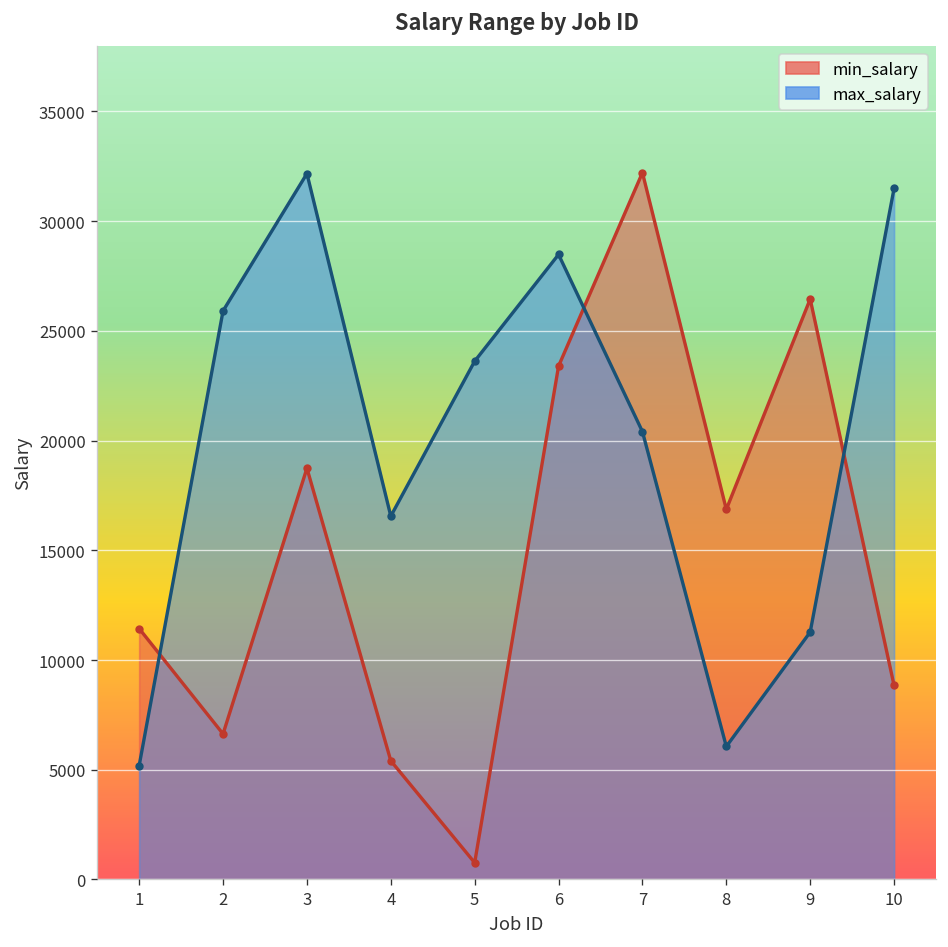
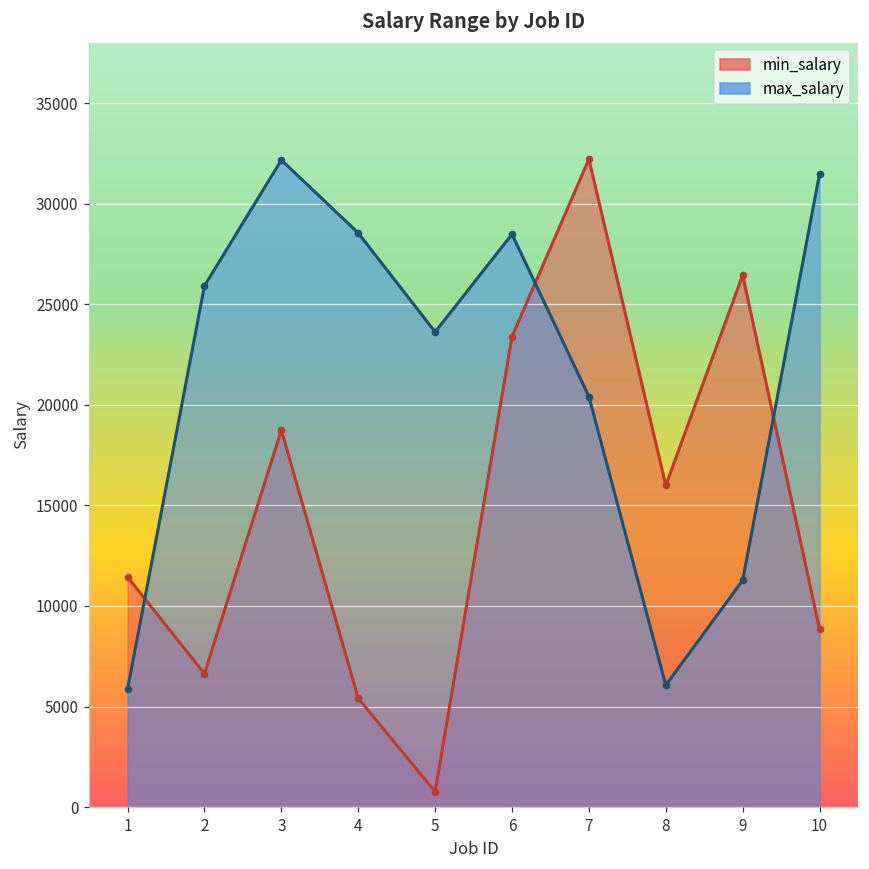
max_salary, 1: 5200 -> 5900
max_salary, 4: 16600 -> 28500
min_salary, 8: 16900 -> 16000
